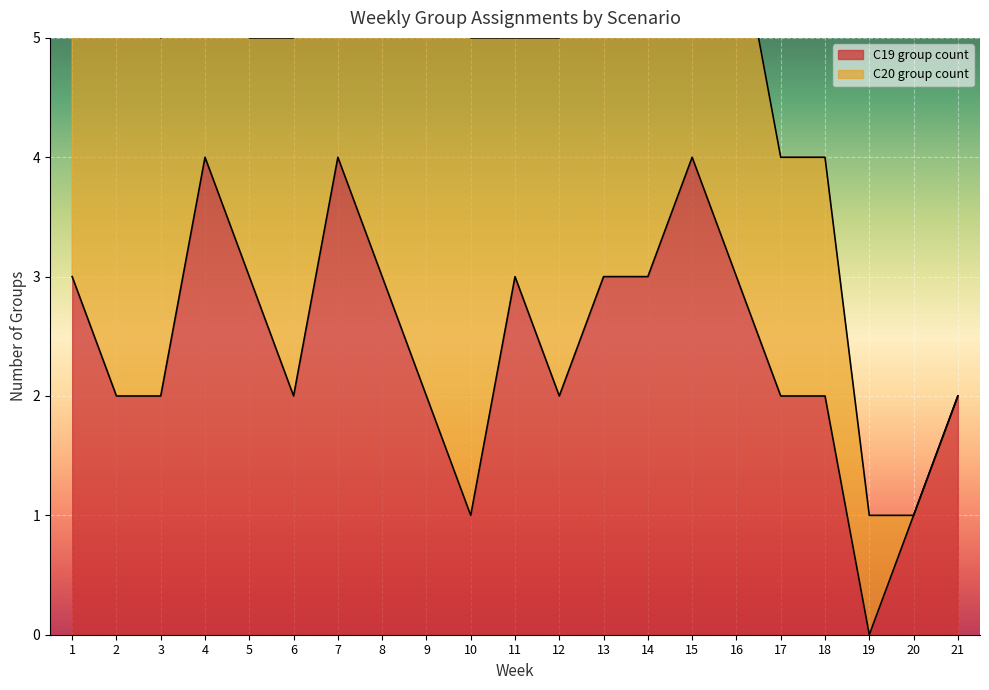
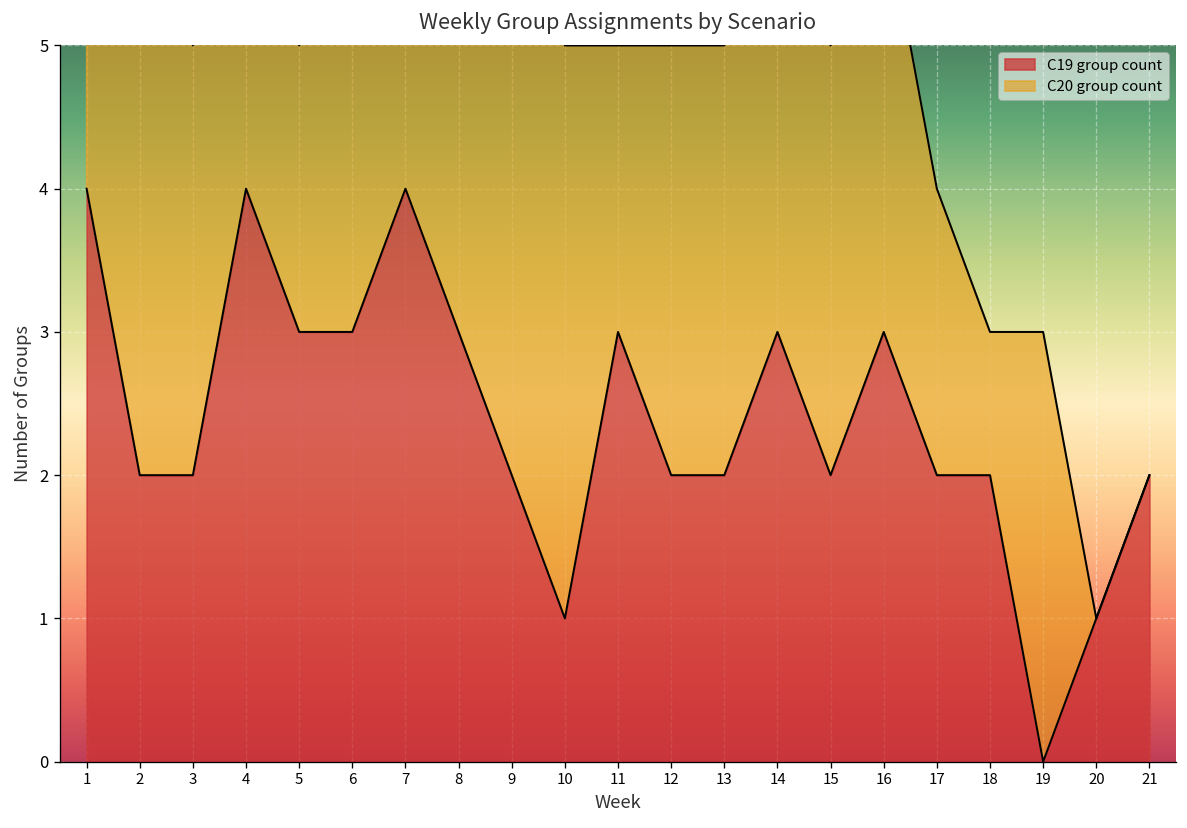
C19 group count, 1: 3 -> 4
C19 group count, 6: 2 -> 3
C19 group count, 13: 3 -> 2
C19 group count, 15: 4 -> 2
C20 group count, 18: 2 -> 1
C20 group count, 19: 1 -> 3
